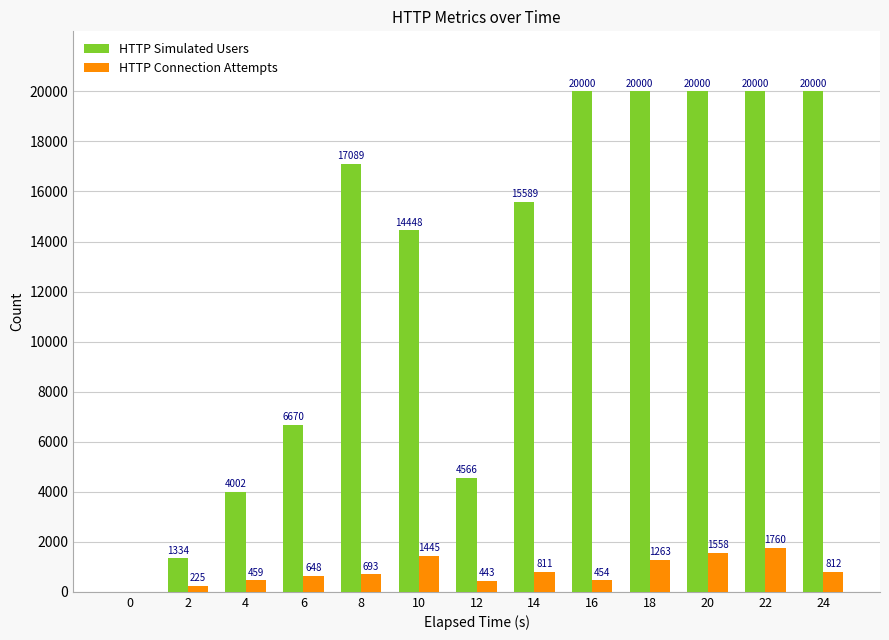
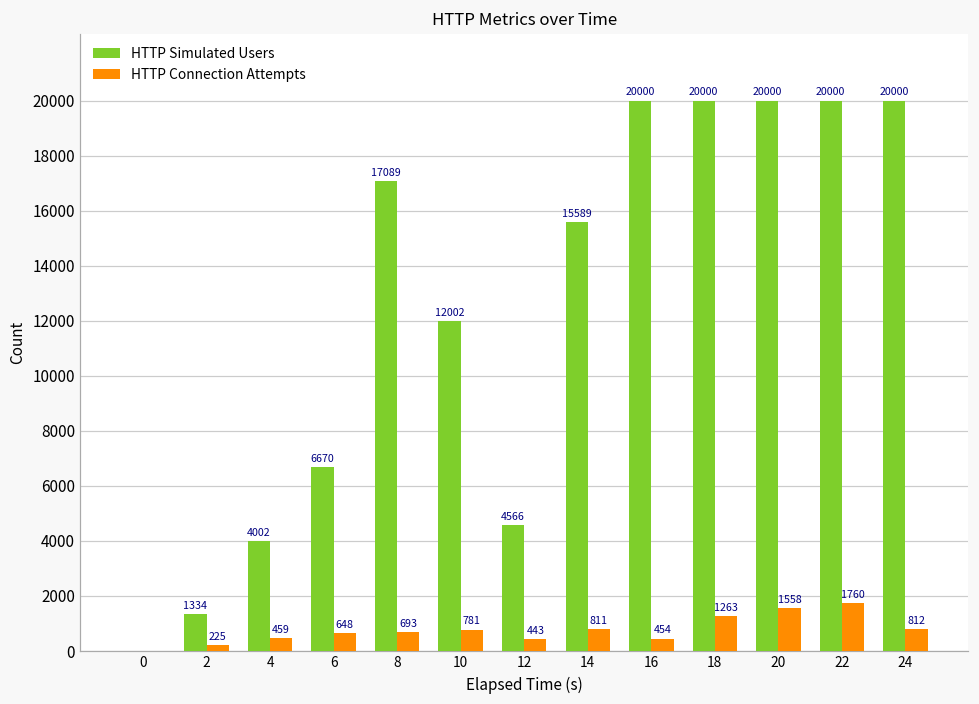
HTTP Simulated Users, 10: 14448 -> 12002
HTTP Connection Attempts, 10: 1445 -> 781
